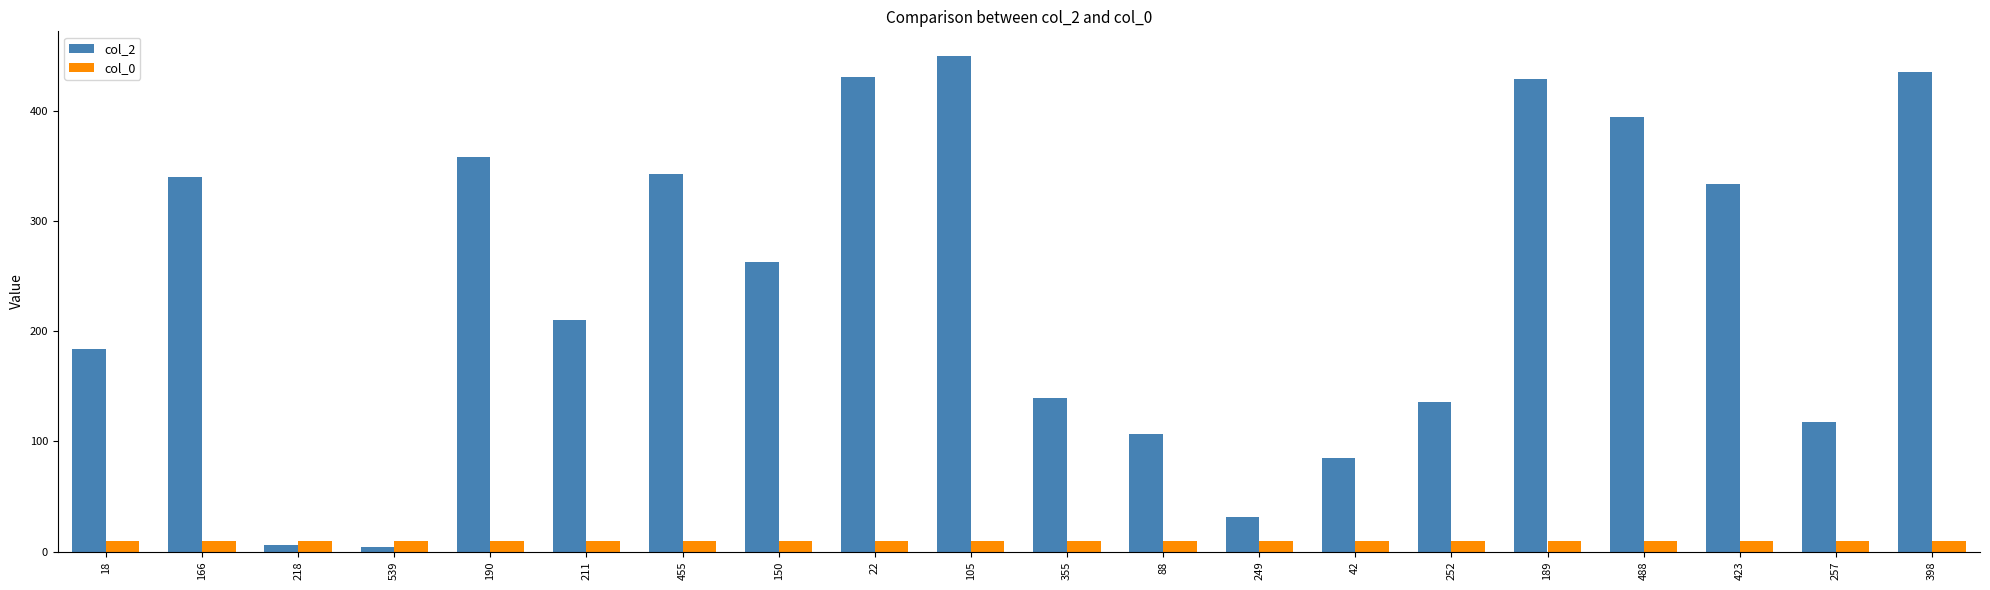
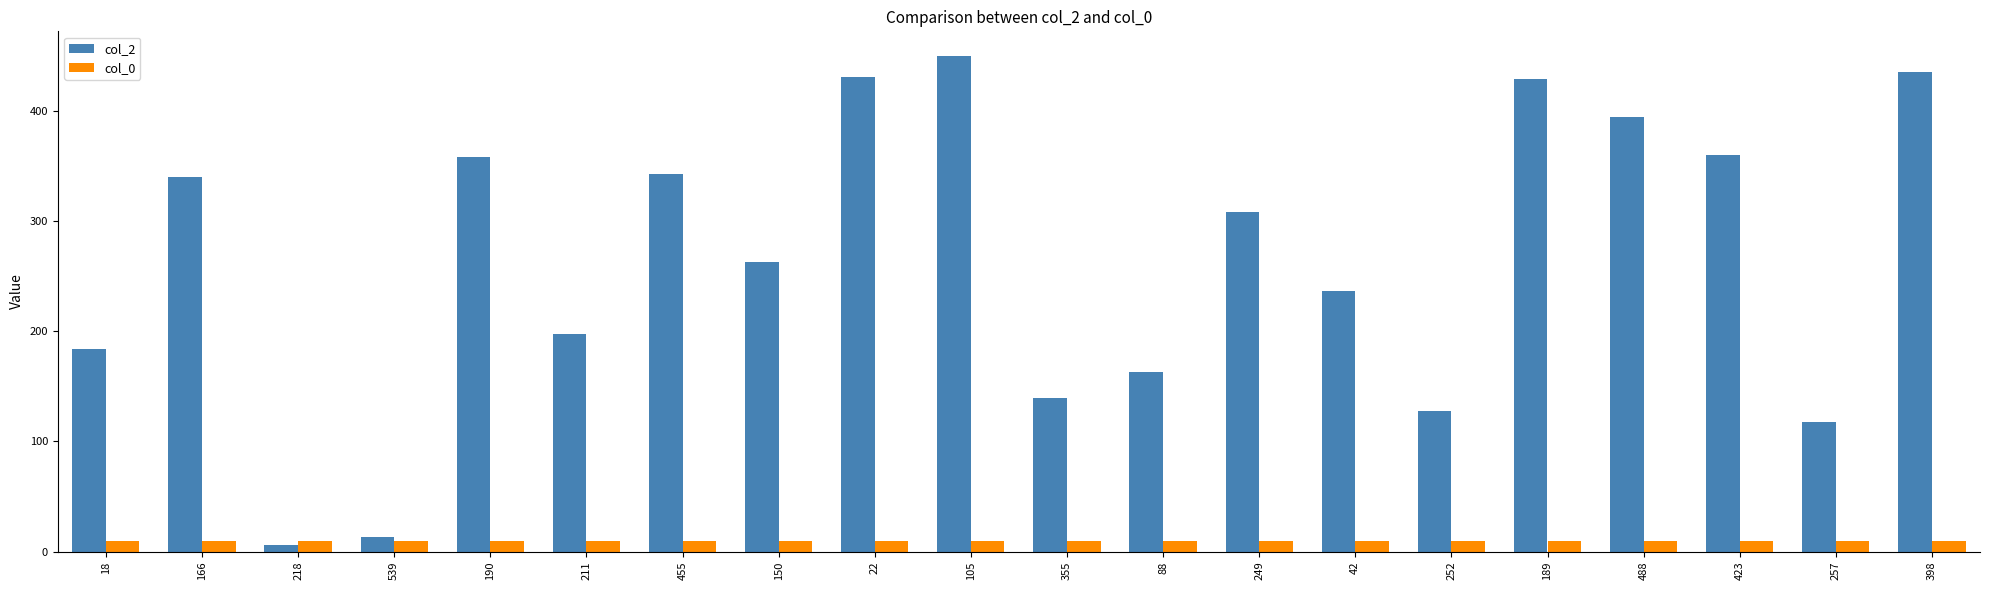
col_2, 539: 4 -> 13
col_2, 211: 210 -> 198
col_2, 88: 107 -> 163
col_2, 249: 31 -> 308
col_2, 42: 85 -> 237
col_2, 252: 136 -> 128
col_2, 423: 334 -> 360
